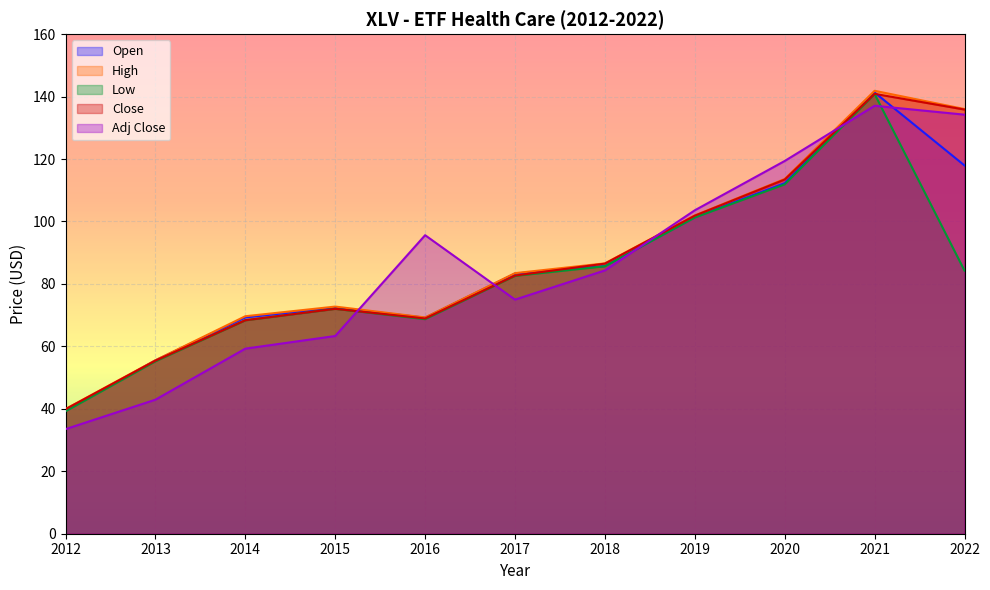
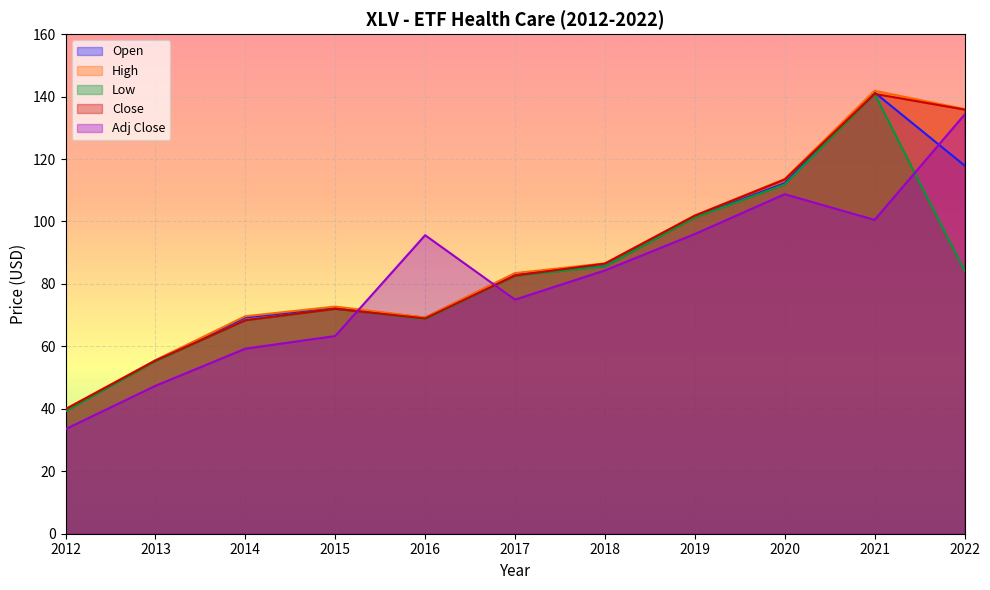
Adj Close, 2013: 43 -> 47
Adj Close, 2019: 104 -> 96
Adj Close, 2020: 119 -> 109
Adj Close, 2021: 137 -> 101
